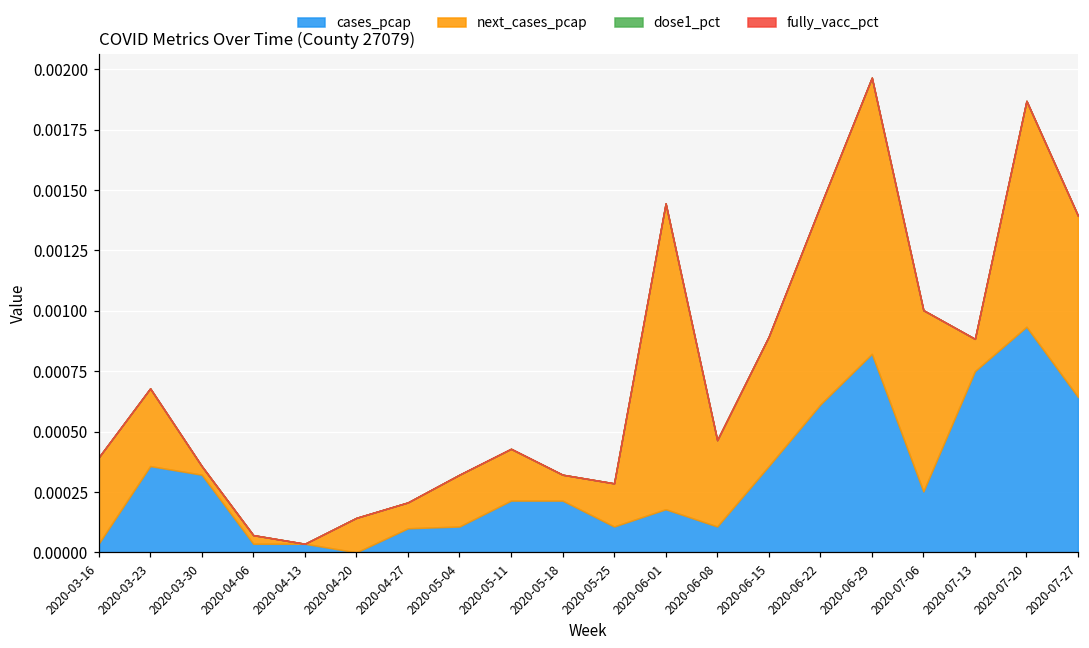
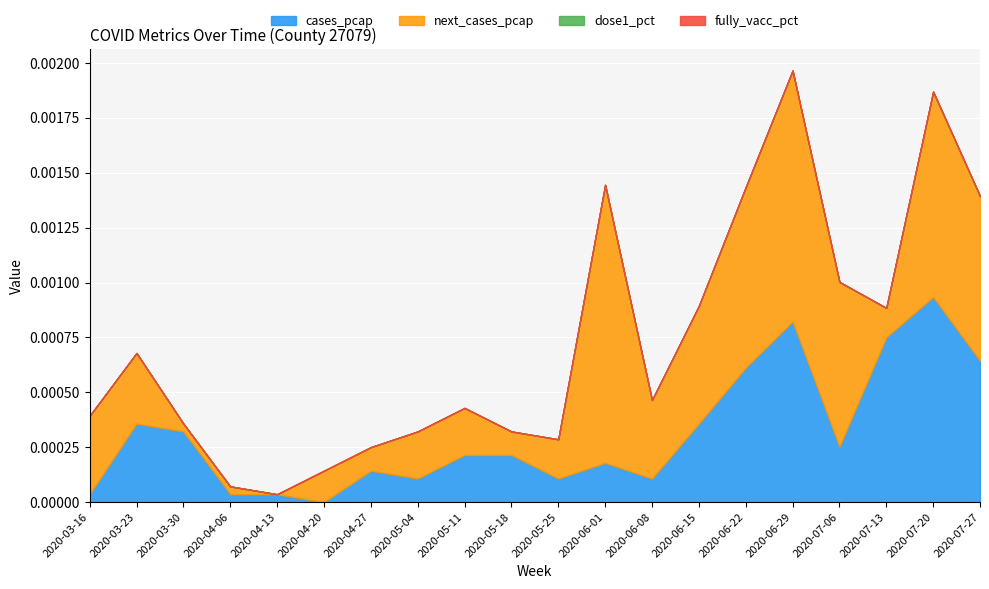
cases_pcap, 2020-04-27: 0.00010 -> 0.00014
